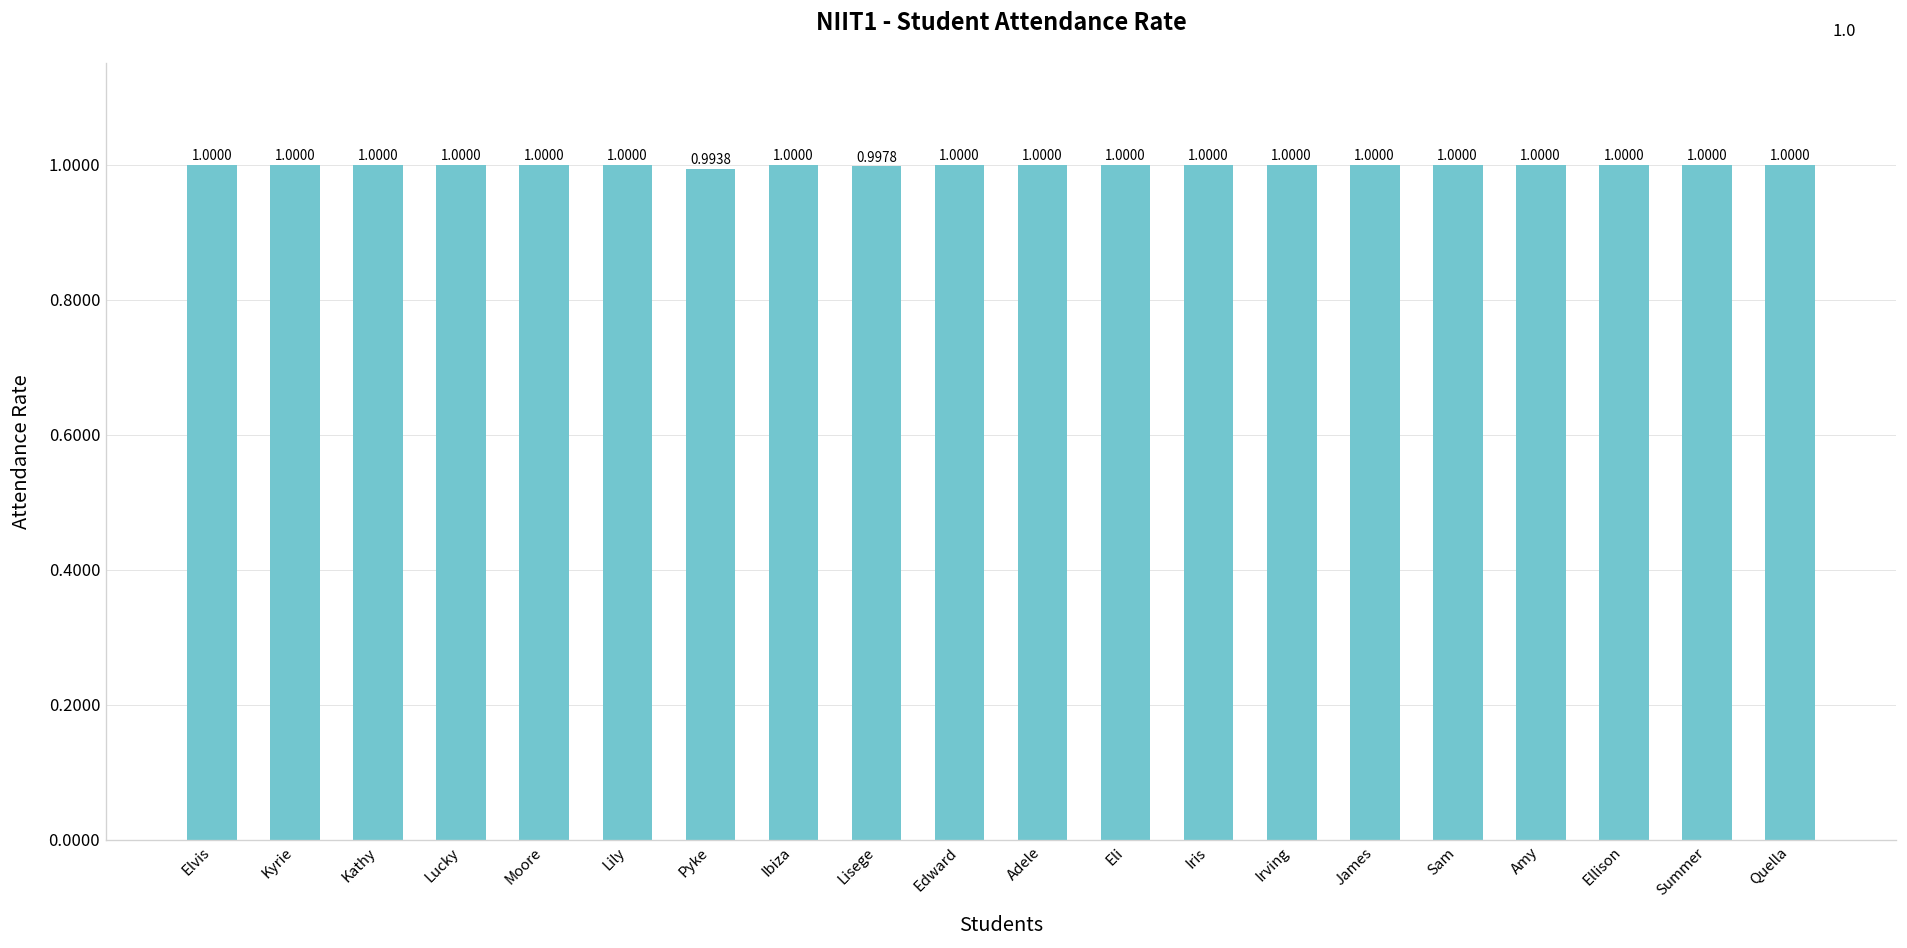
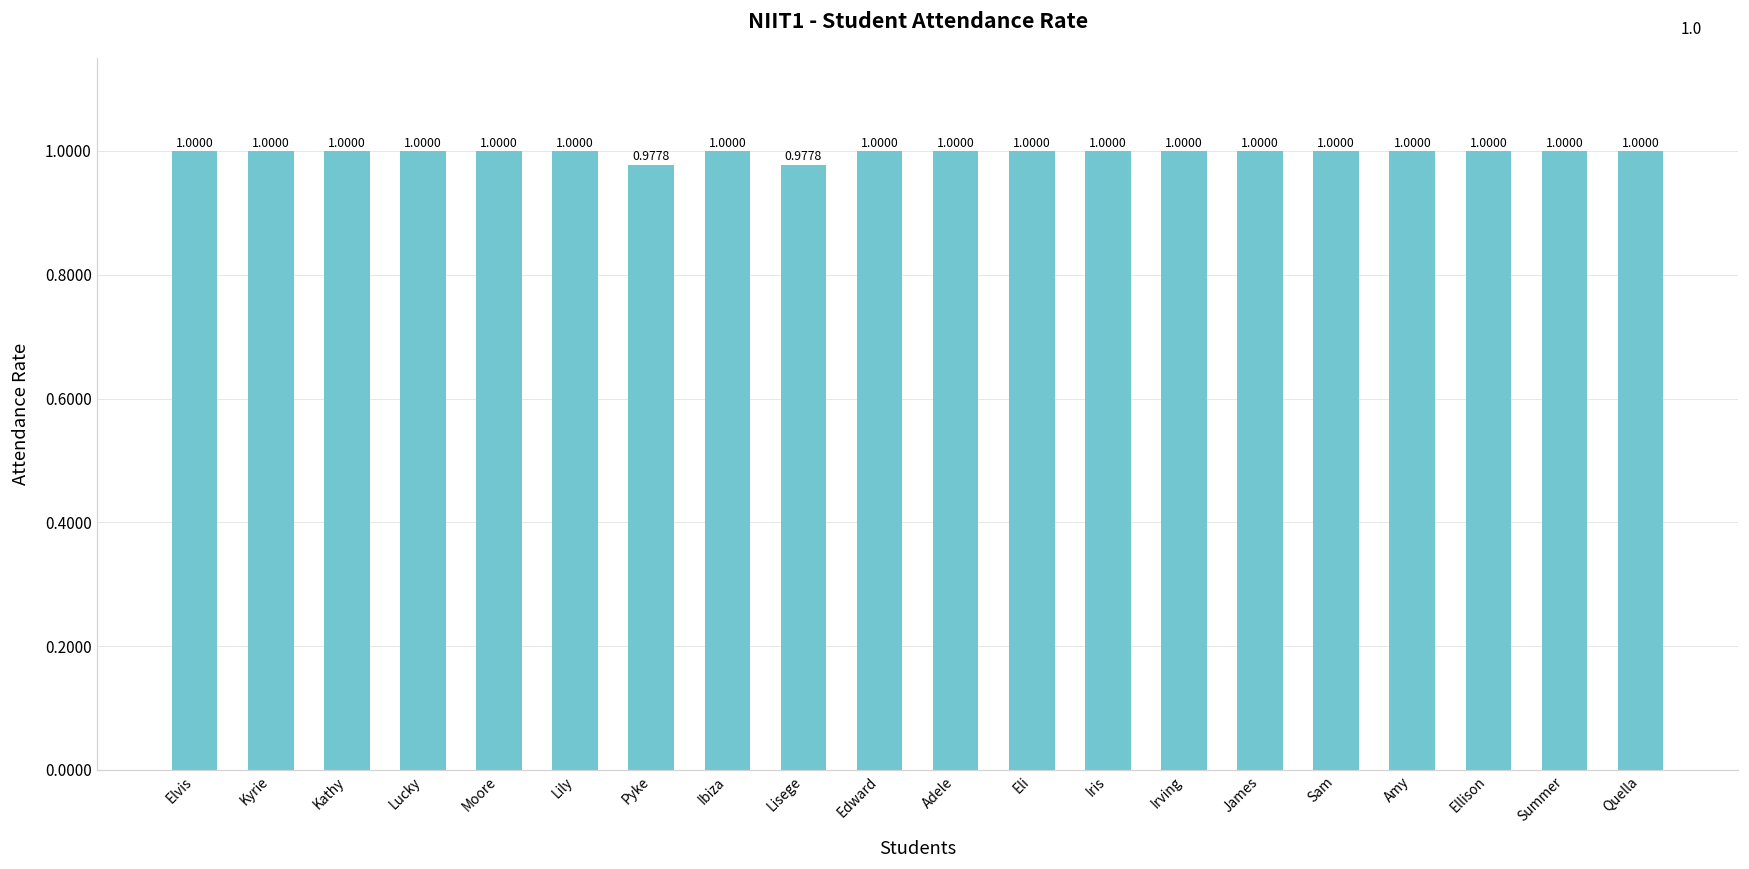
Pyke: 0.9938 -> 0.9778
Lisege: 0.9978 -> 0.9778
